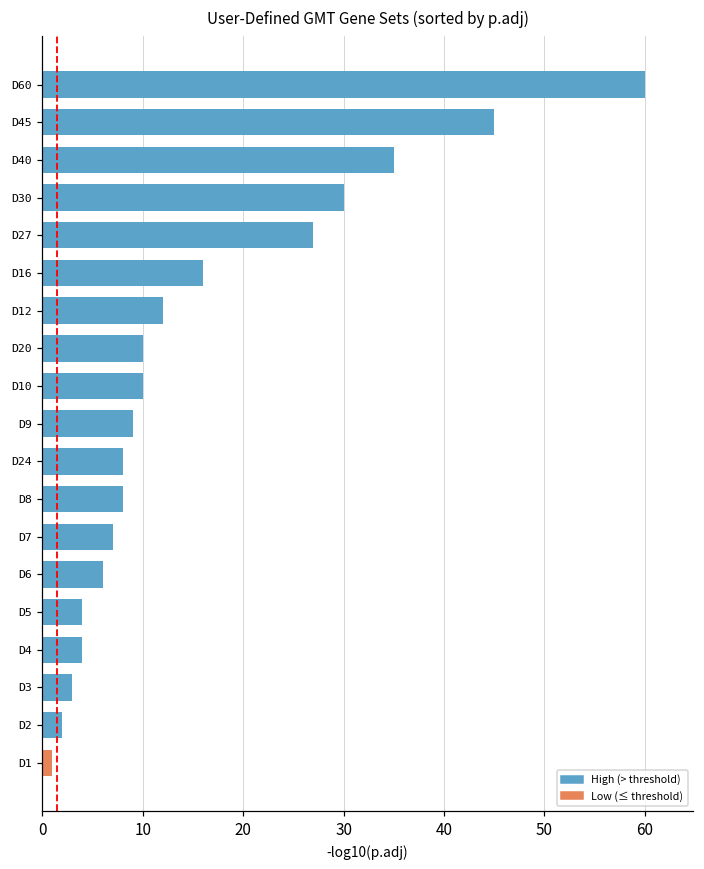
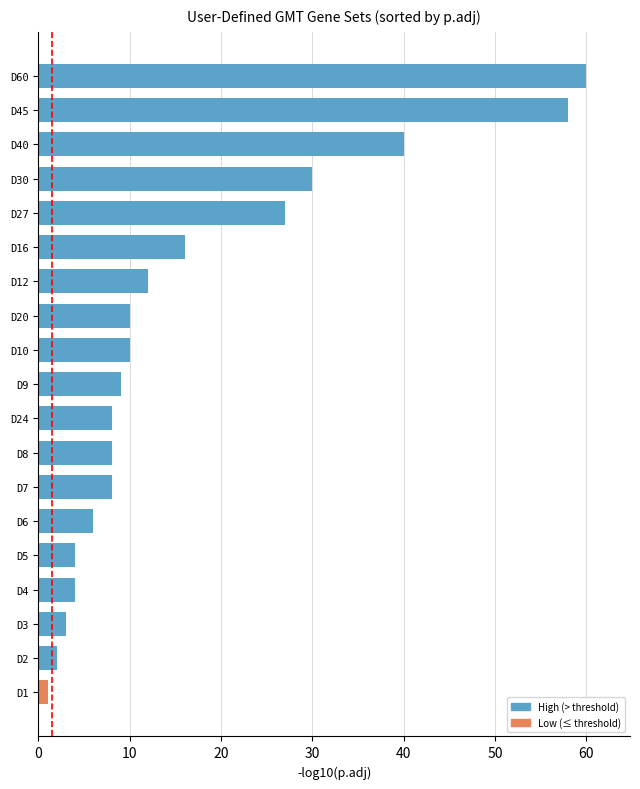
D45: 45 -> 58
D40: 35 -> 40
D7: 7 -> 8
